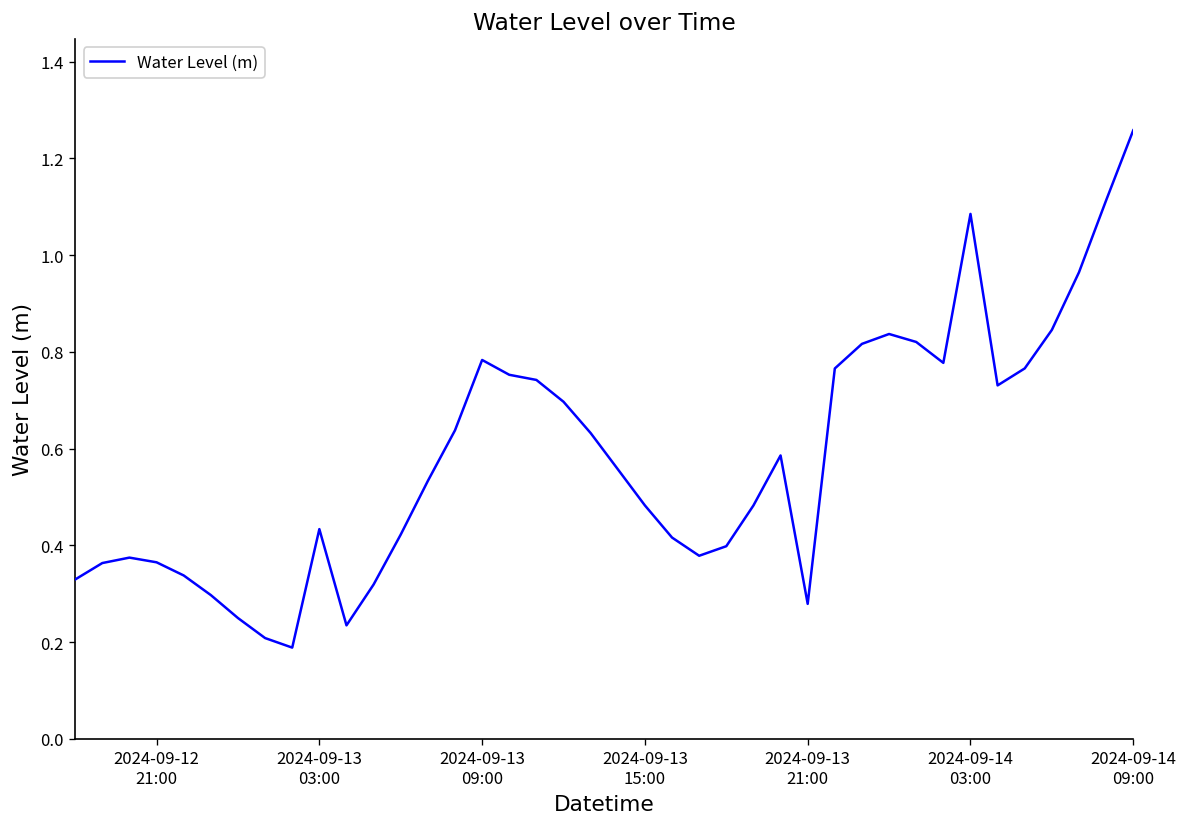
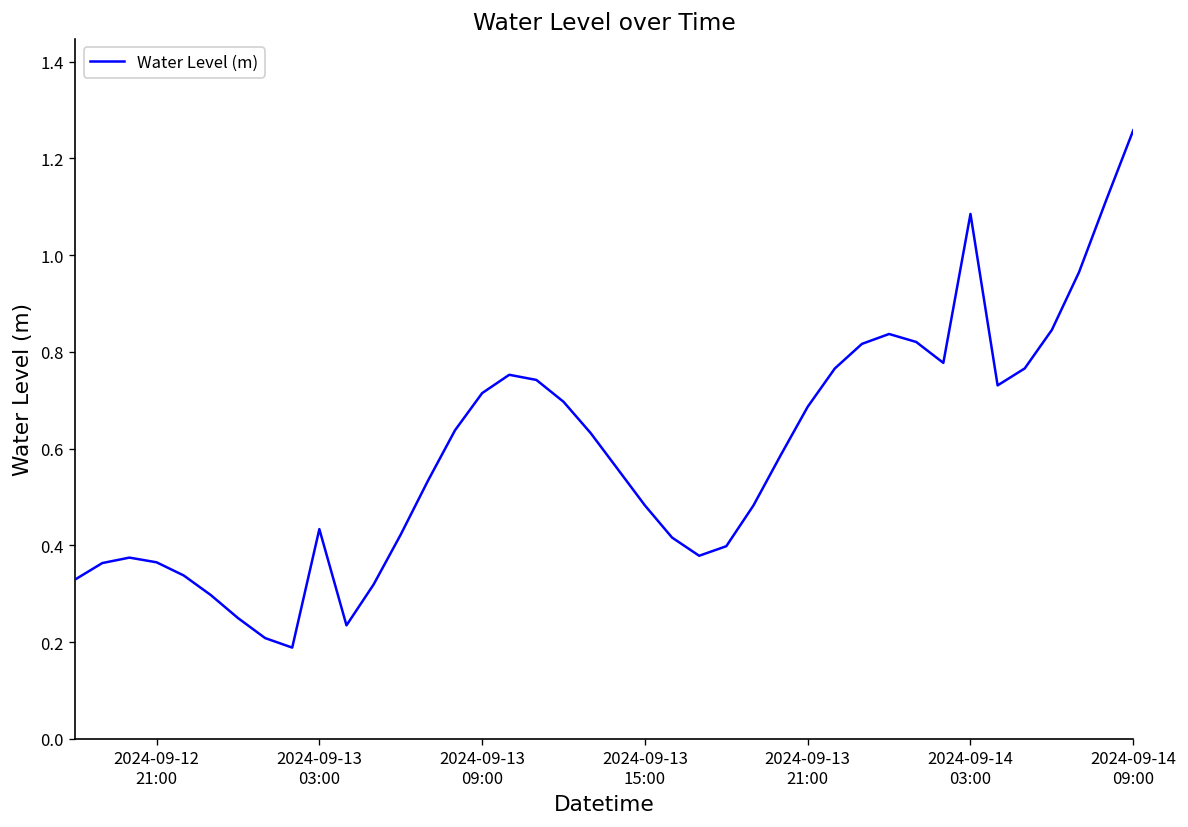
2024-09-13 09:00: 0.78 -> 0.71
2024-09-13 21:00: 0.28 -> 0.69
